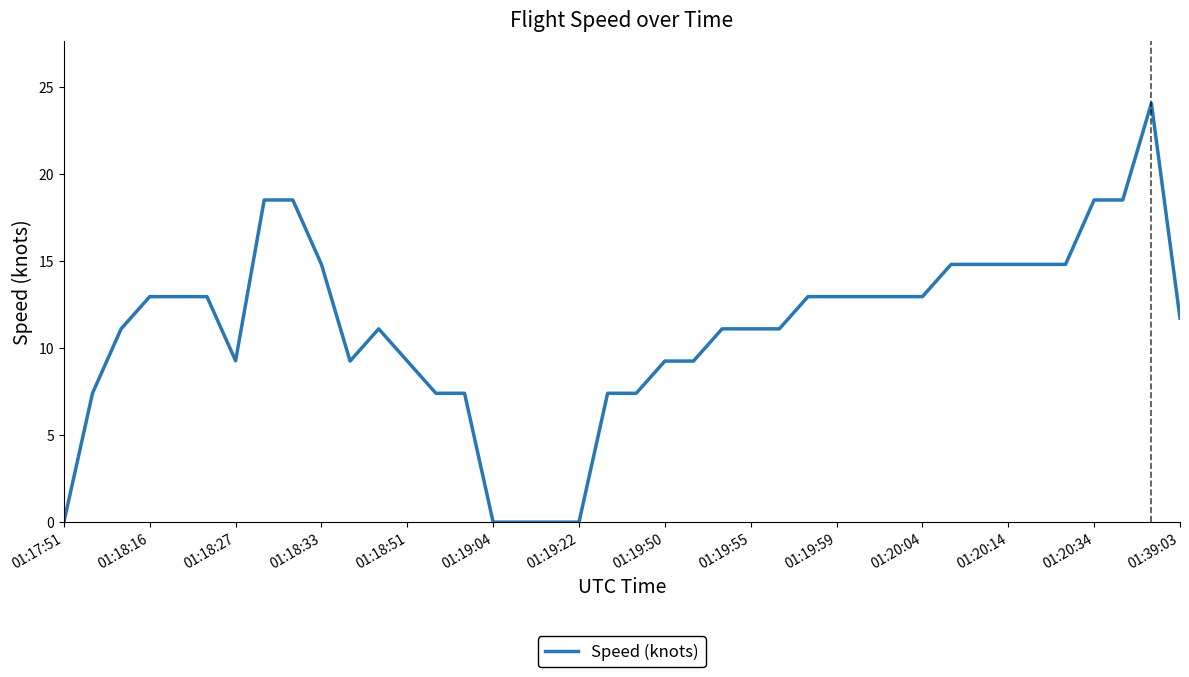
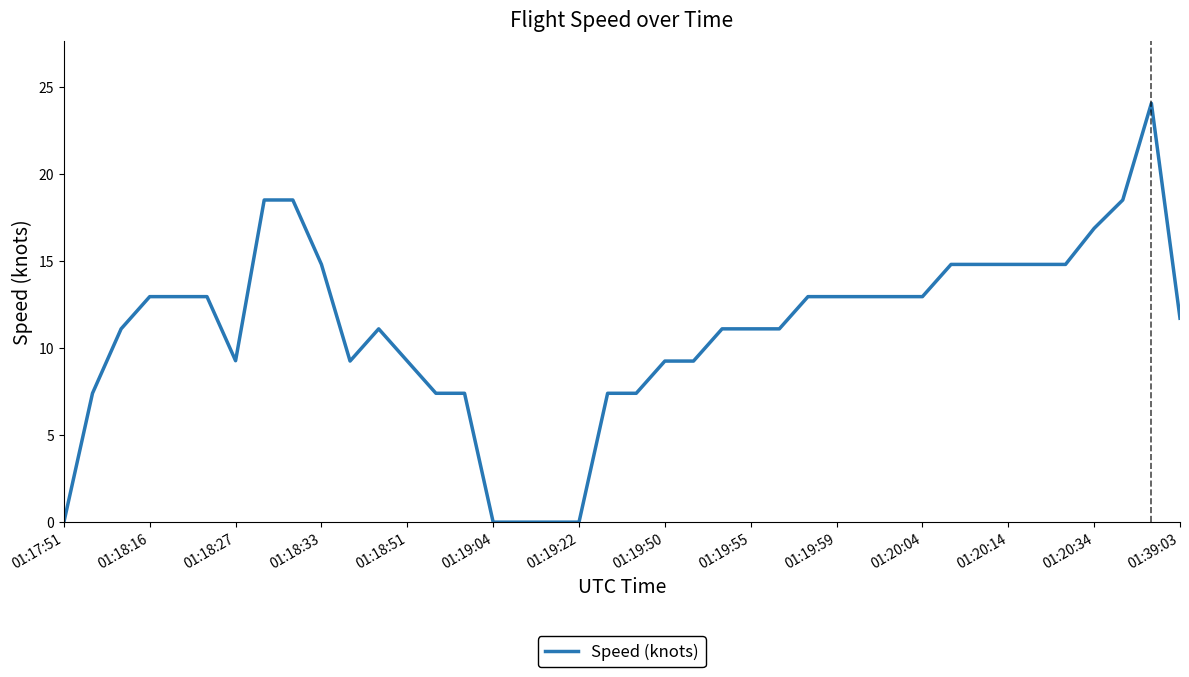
01:20:34: 18.5 -> 16.9
